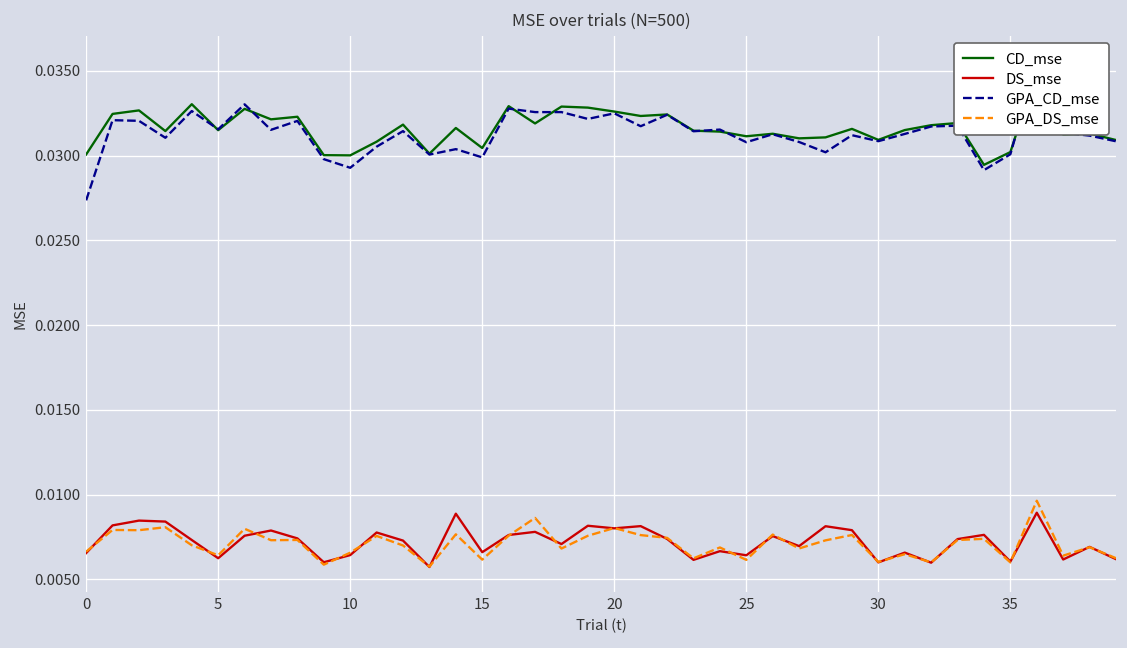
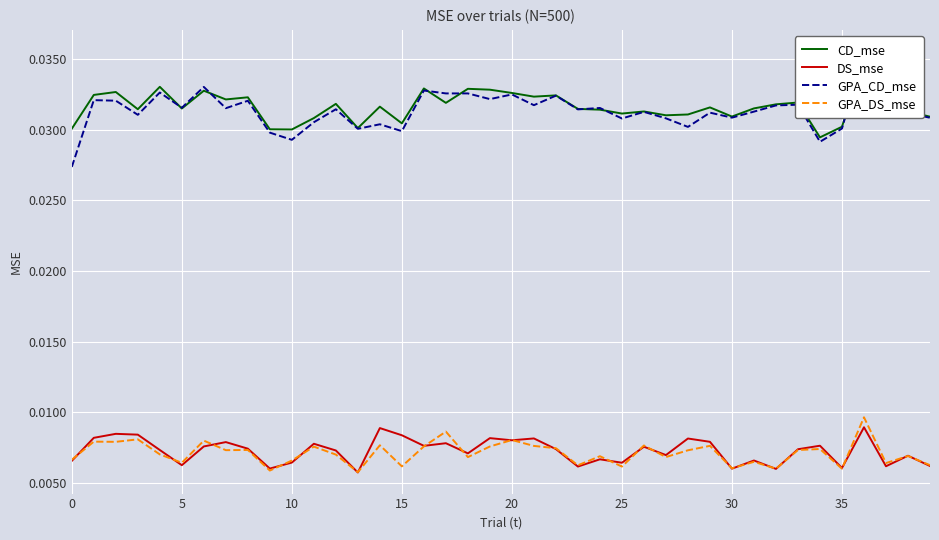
DS_mse, 15: 0.0066 -> 0.0084
